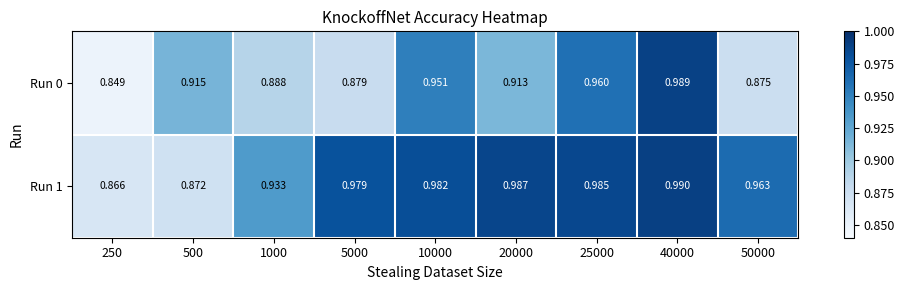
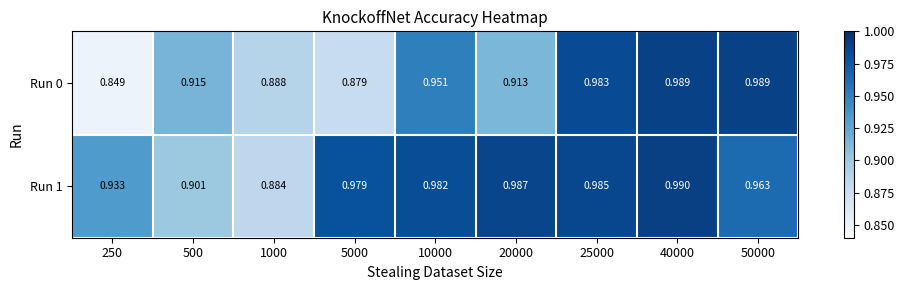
Run 0, 25000: 0.960 -> 0.983
Run 0, 50000: 0.875 -> 0.989
Run 1, 250: 0.866 -> 0.933
Run 1, 500: 0.872 -> 0.901
Run 1, 1000: 0.933 -> 0.884
